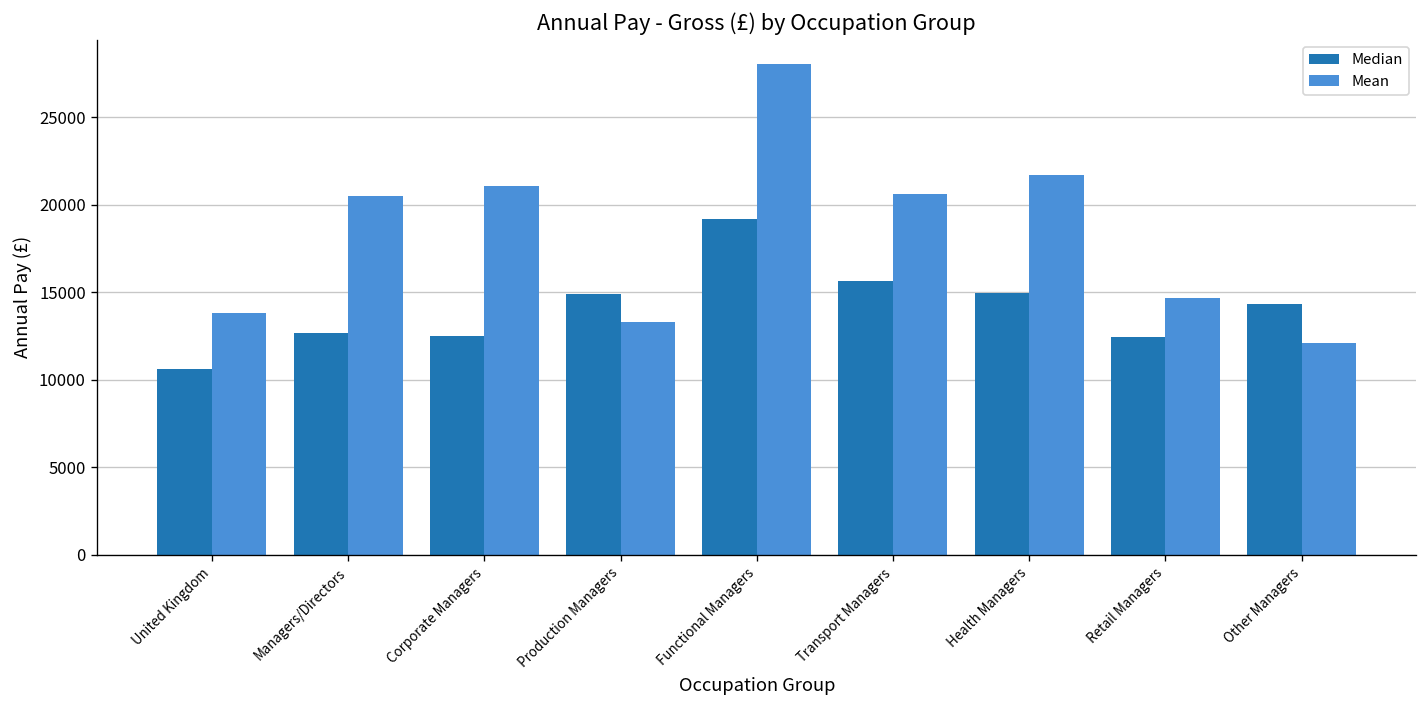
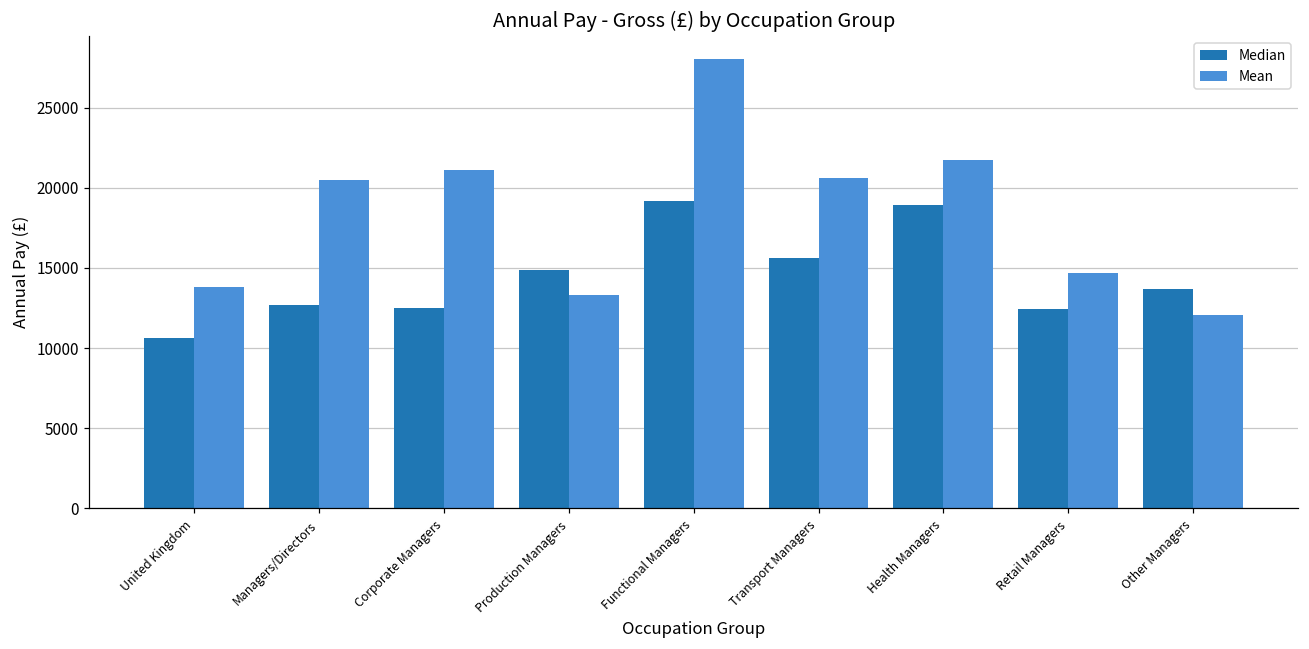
Median, Health Managers: 15000 -> 18900
Median, Other Managers: 14400 -> 13700
